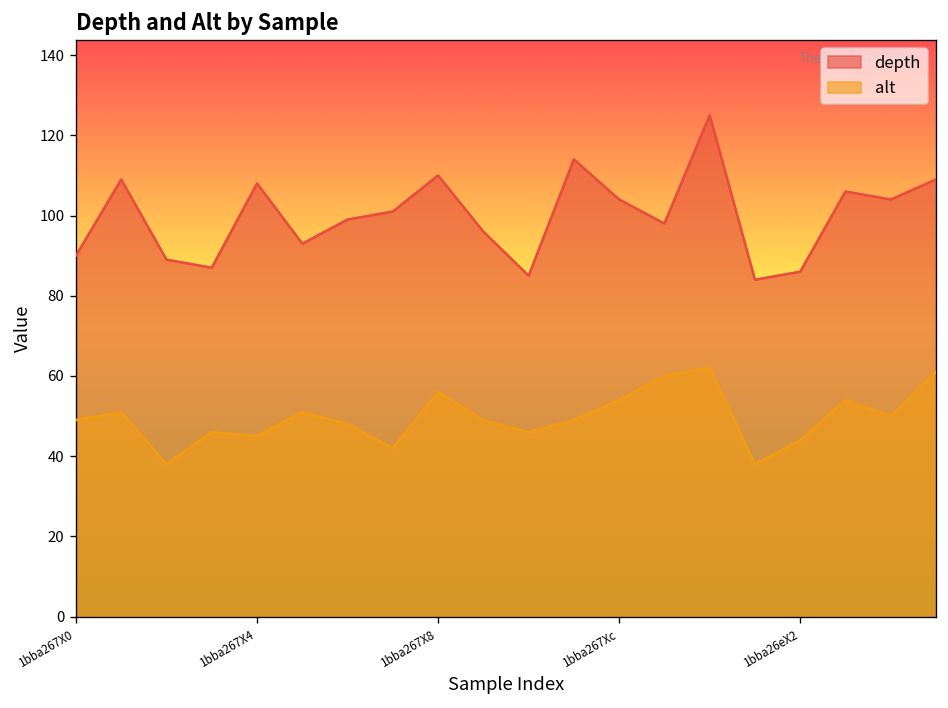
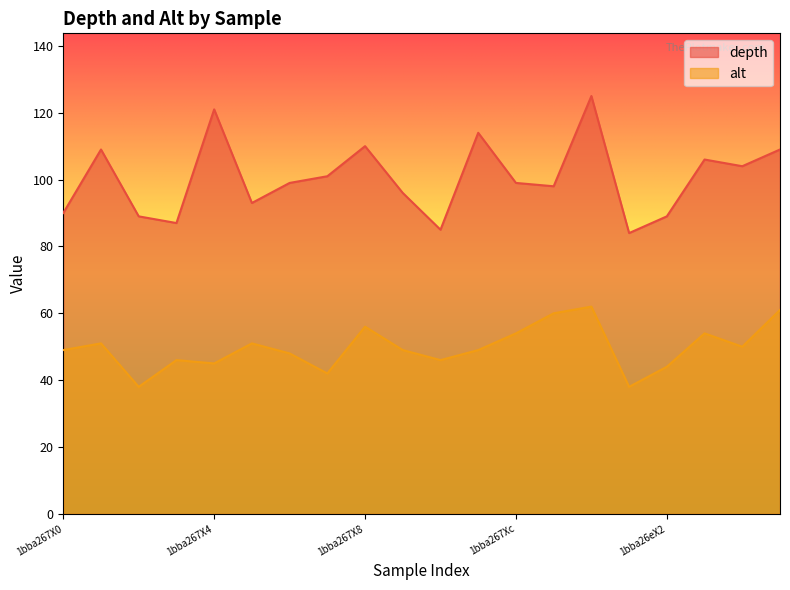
depth, 1bba267X4: 108 -> 121
depth, 1bba267Xc: 104 -> 99
depth, 1bba26eX2: 86 -> 89
